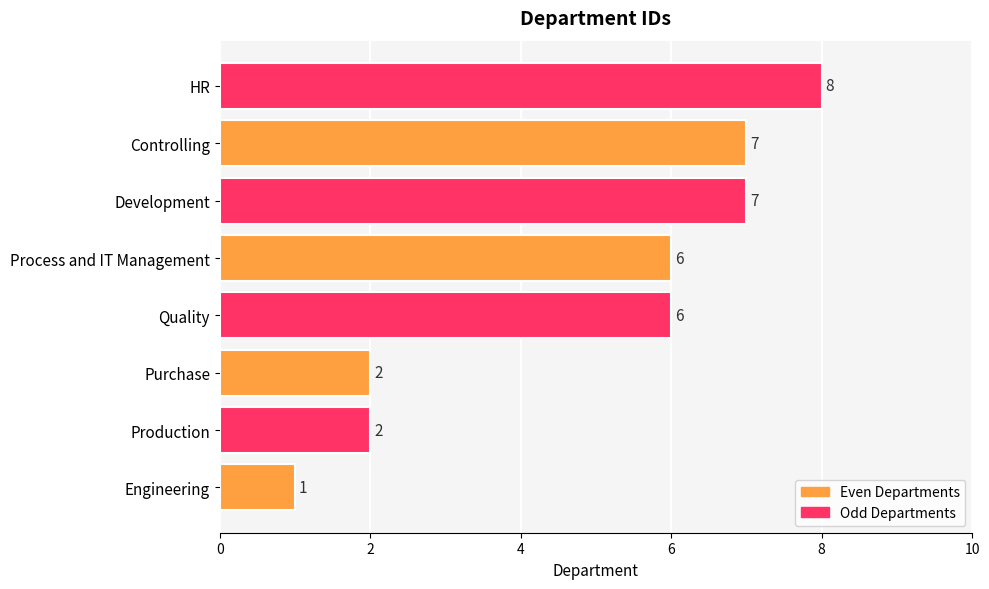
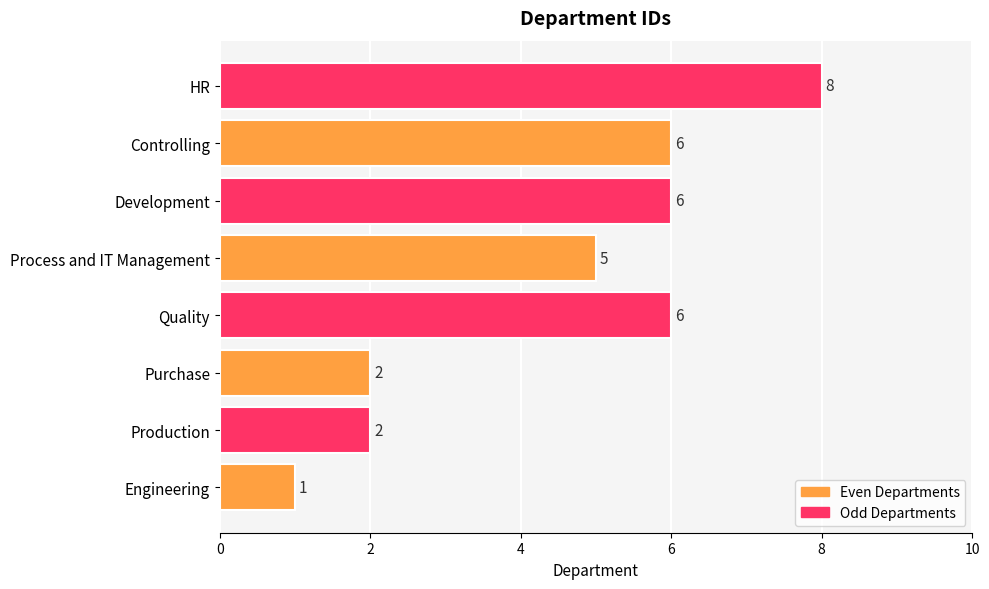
Controlling: 7 -> 6
Development: 7 -> 6
Process and IT Management: 6 -> 5
